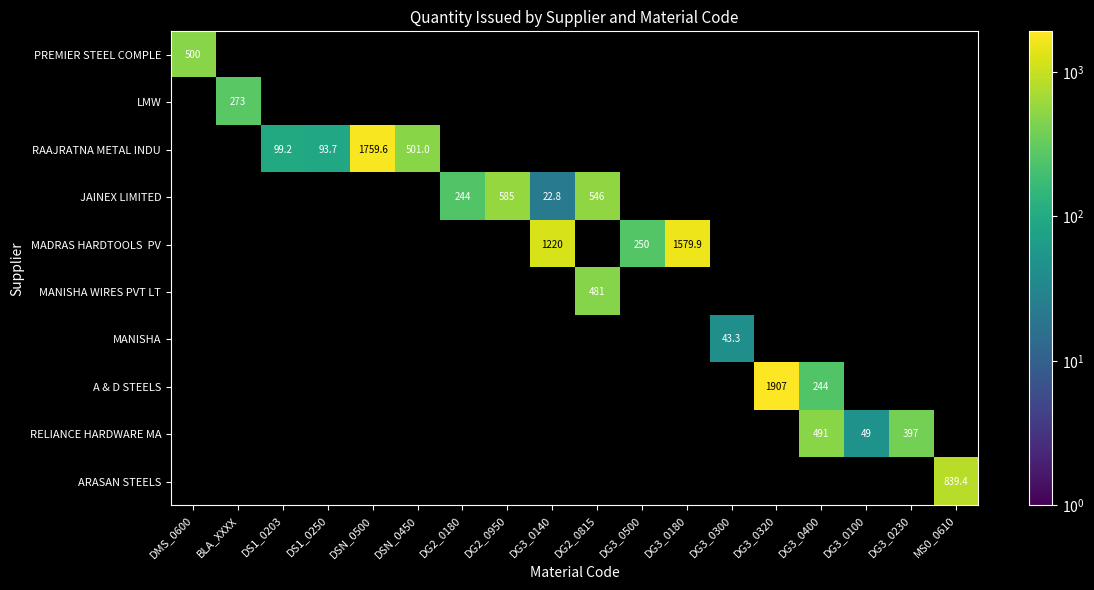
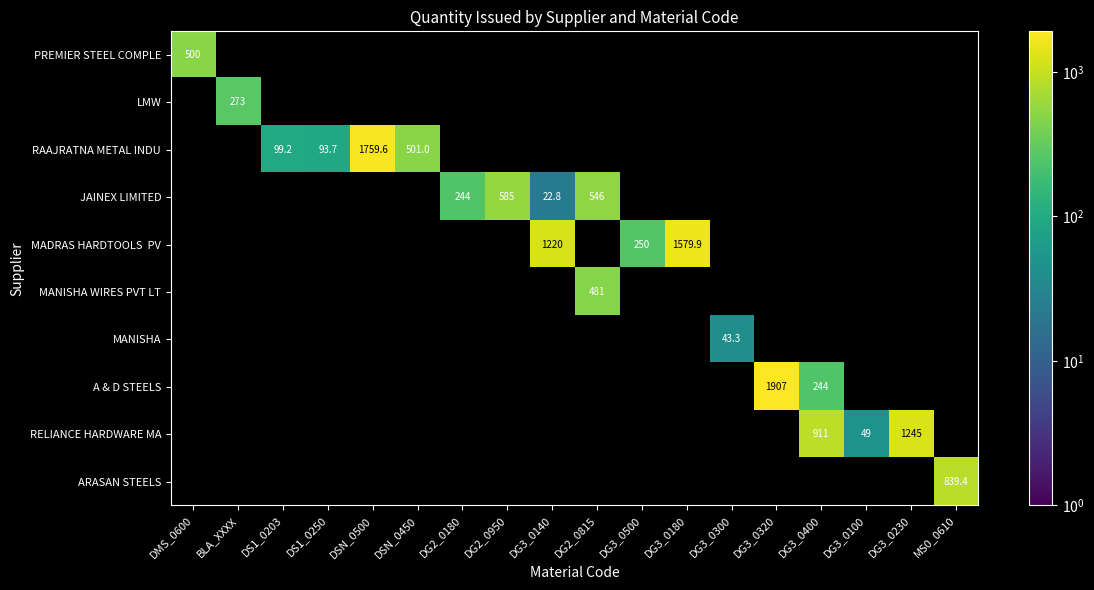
RELIANCE HARDWARE MA, DG3_0400: 491 -> 911
RELIANCE HARDWARE MA, DG3_0230: 397 -> 1245
